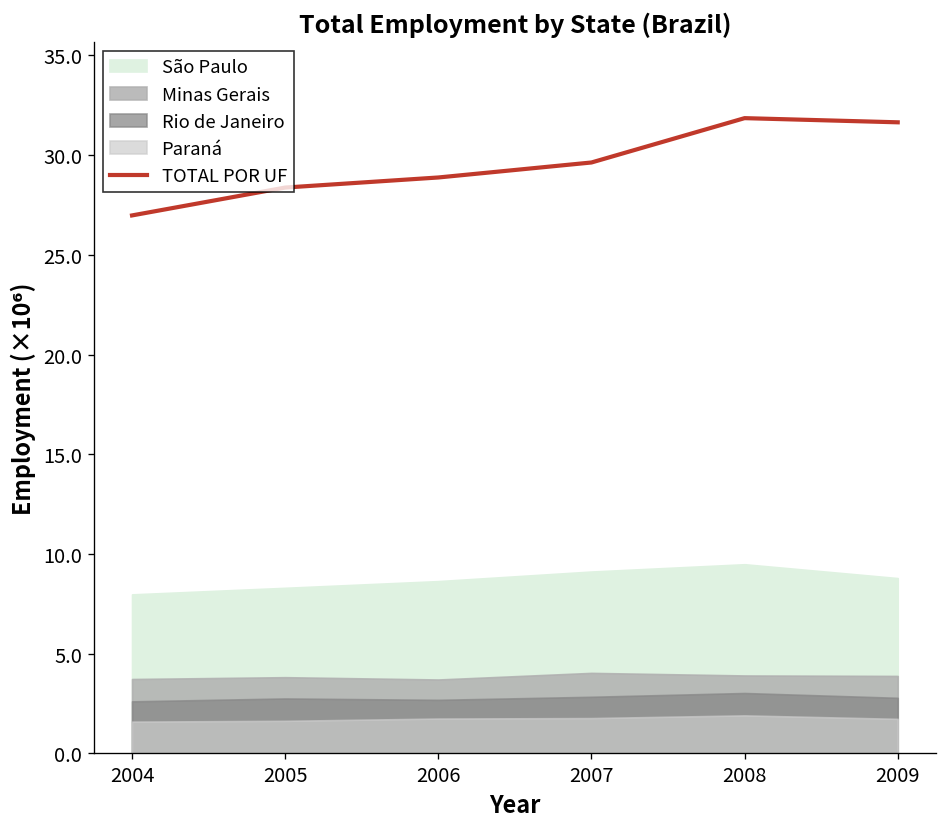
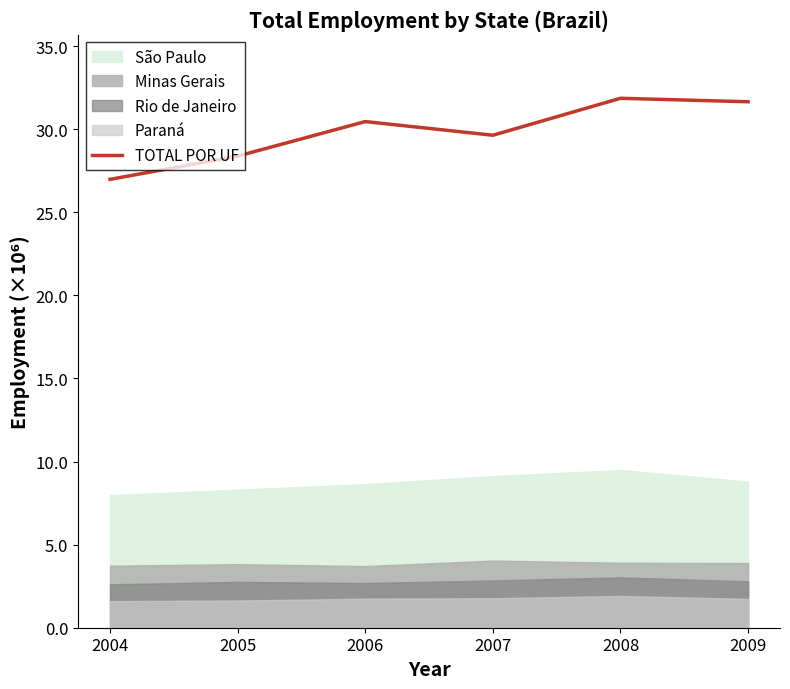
TOTAL POR UF, 2006: 28.9 -> 30.5
